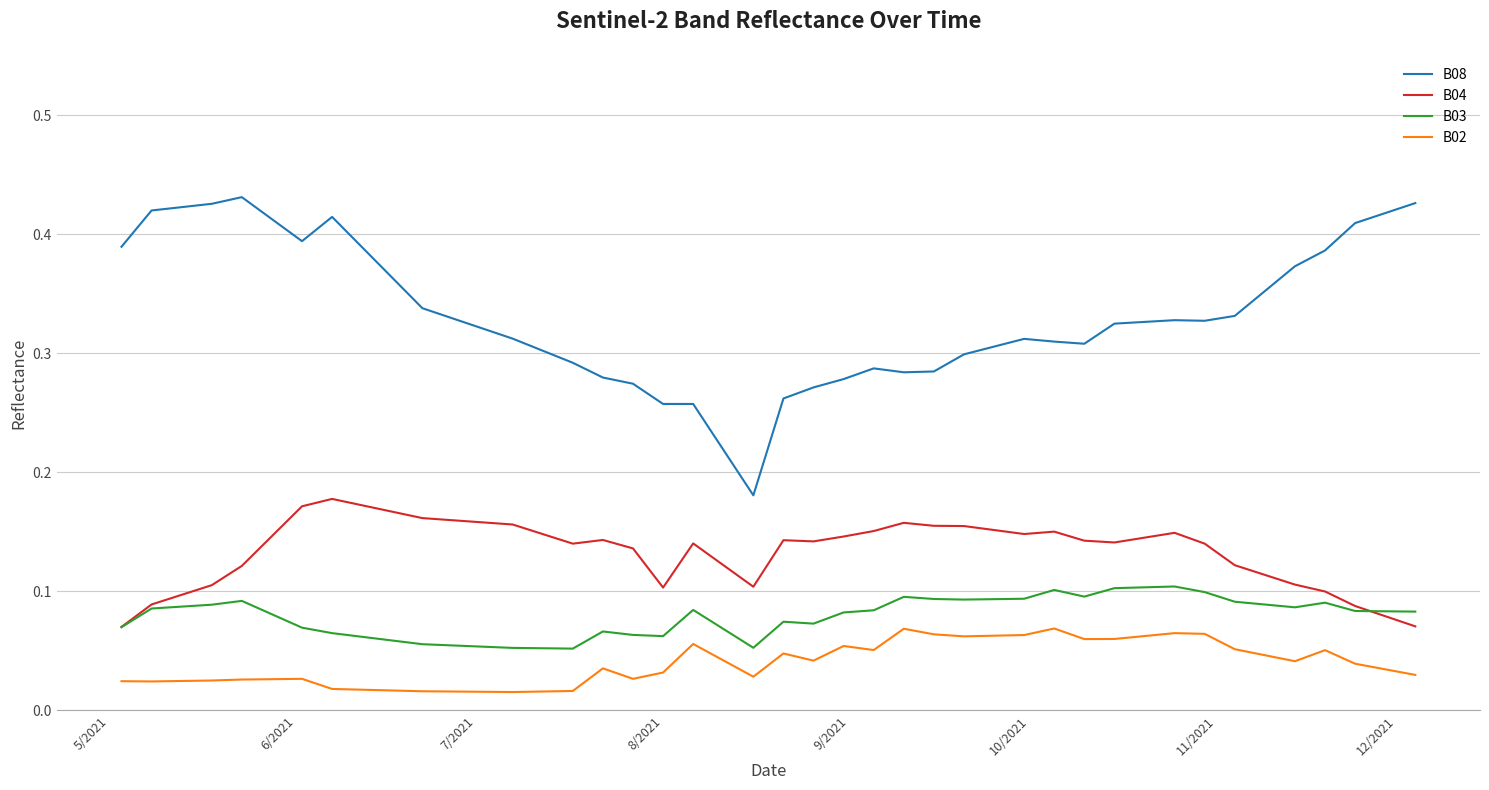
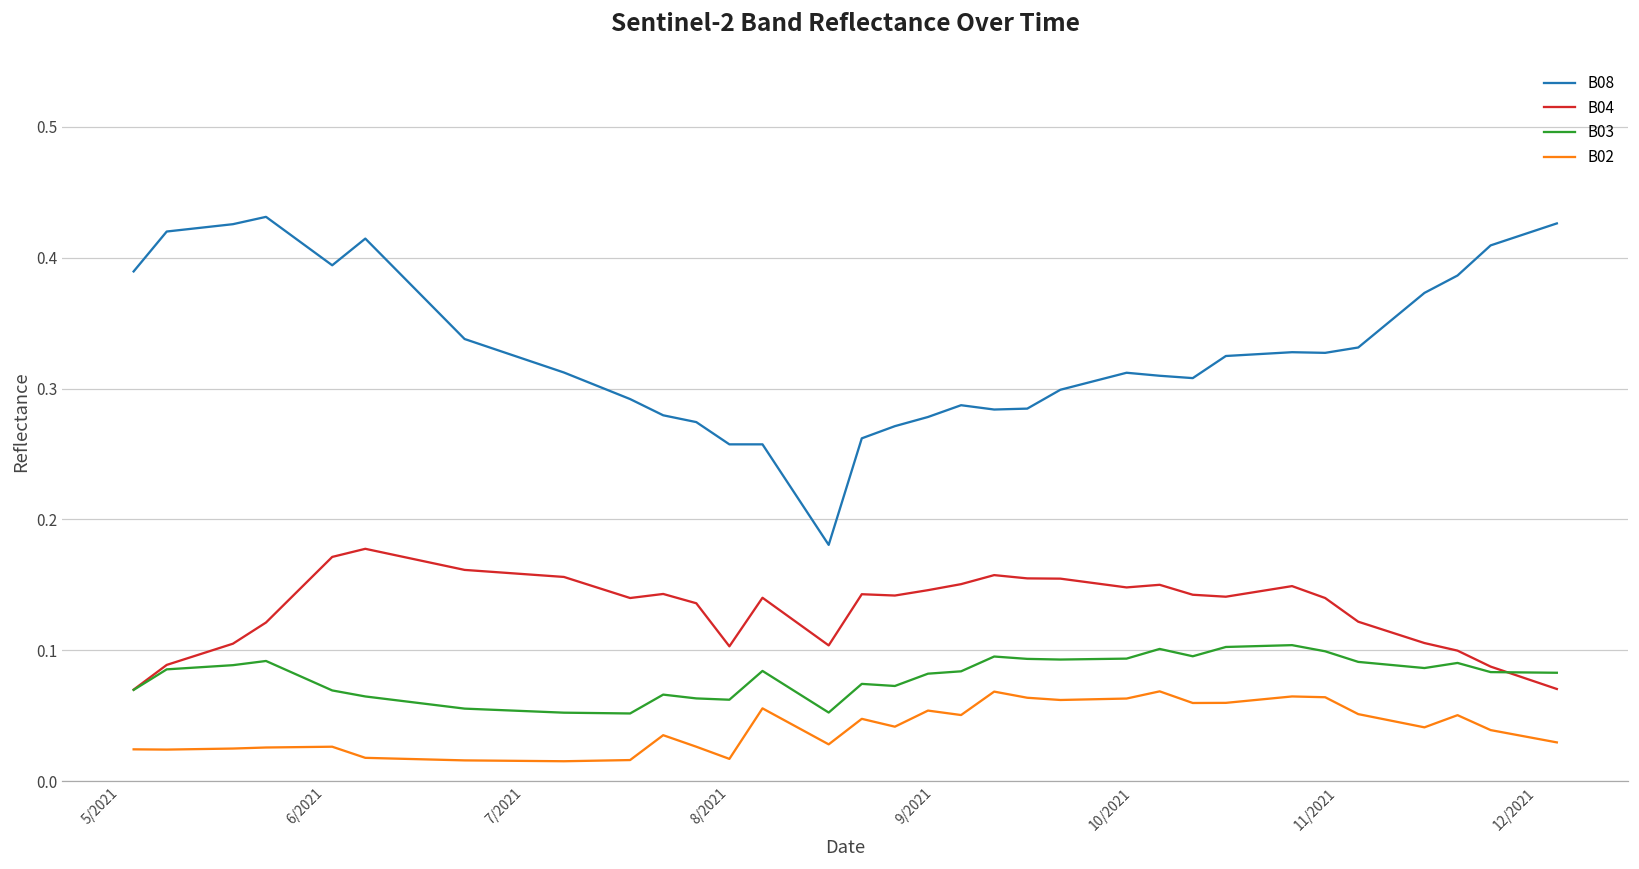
B02, 8/2021: 0.032 -> 0.017
